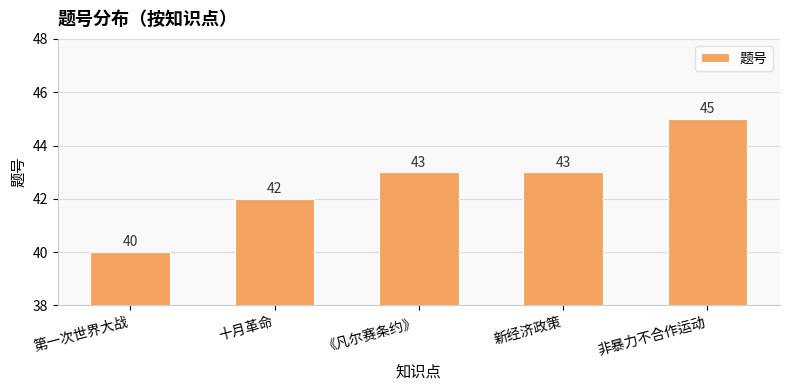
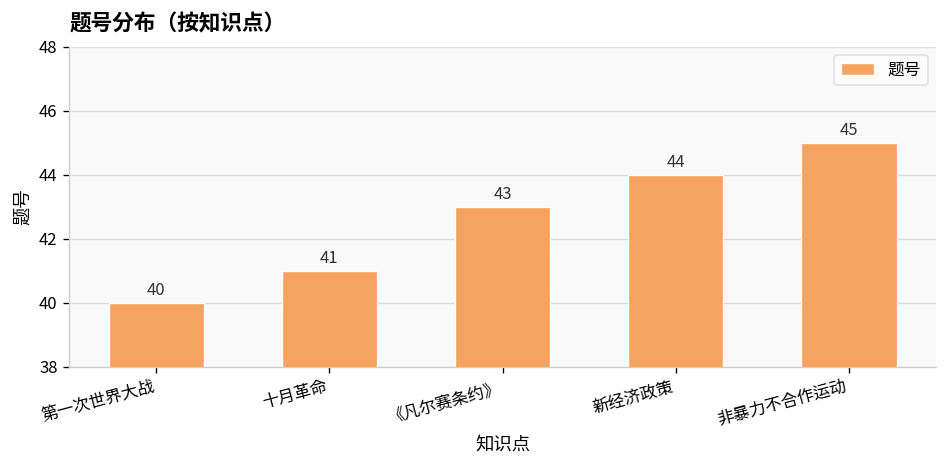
十月革命: 42 -> 41
新经济政策: 43 -> 44
